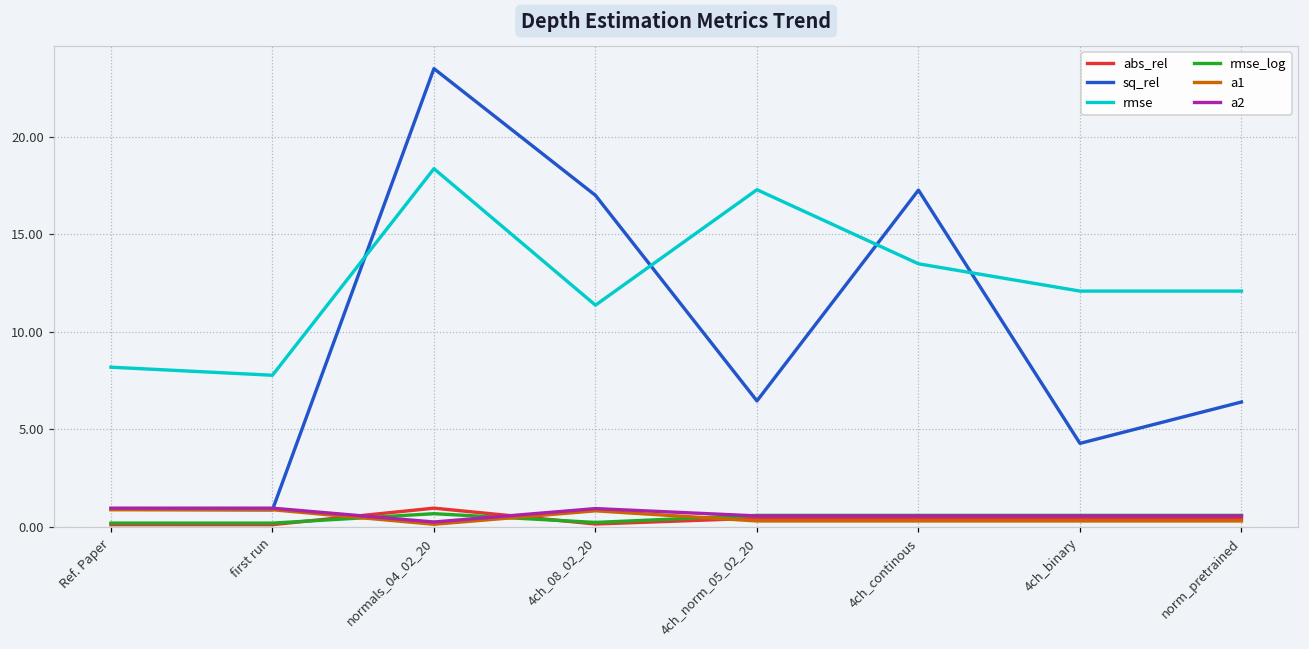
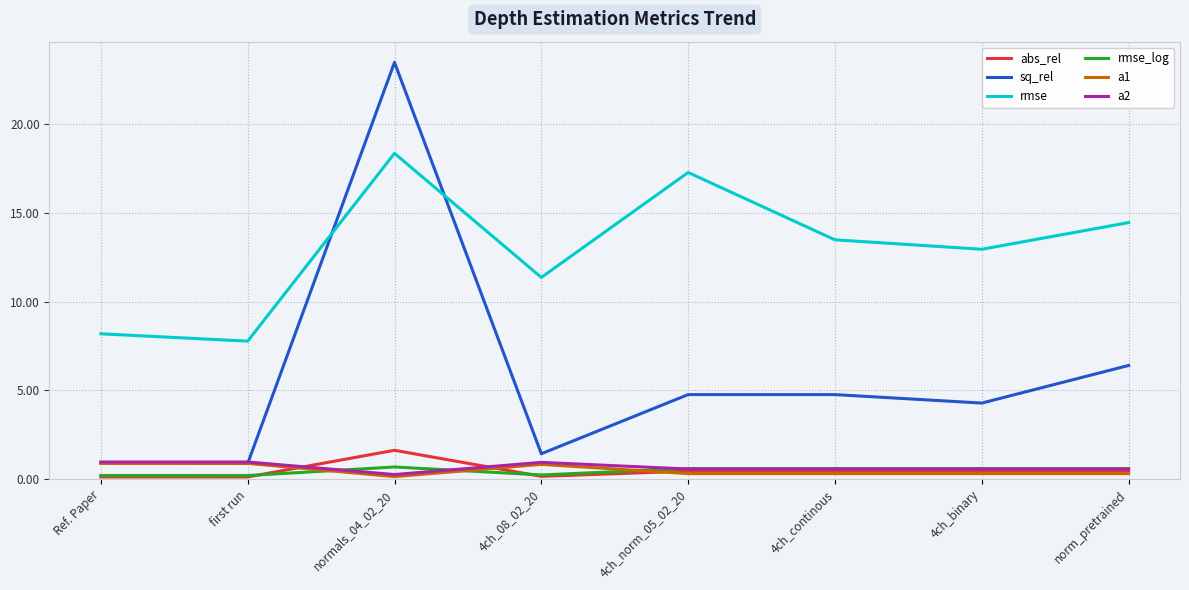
abs_rel, normals_04_02_20: 1.0 -> 1.6
sq_rel, 4ch_08_02_20: 17.0 -> 1.4
sq_rel, 4ch_norm_05_02_20: 6.5 -> 4.8
sq_rel, 4ch_continous: 17.3 -> 4.8
rmse, 4ch_binary: 12.1 -> 12.9
rmse, norm_pretrained: 12.1 -> 14.5
